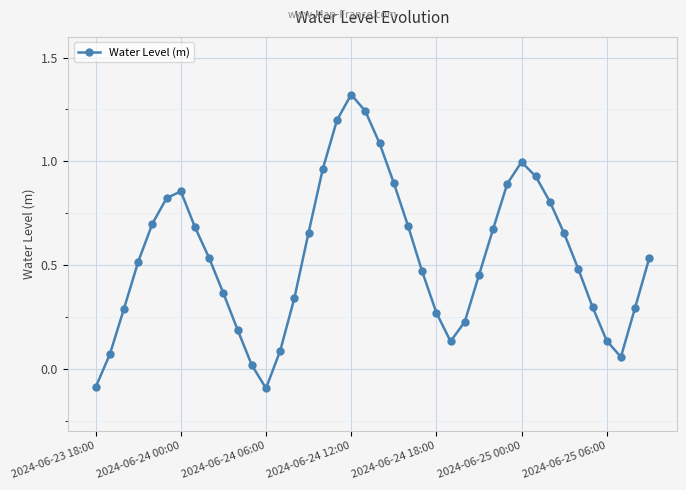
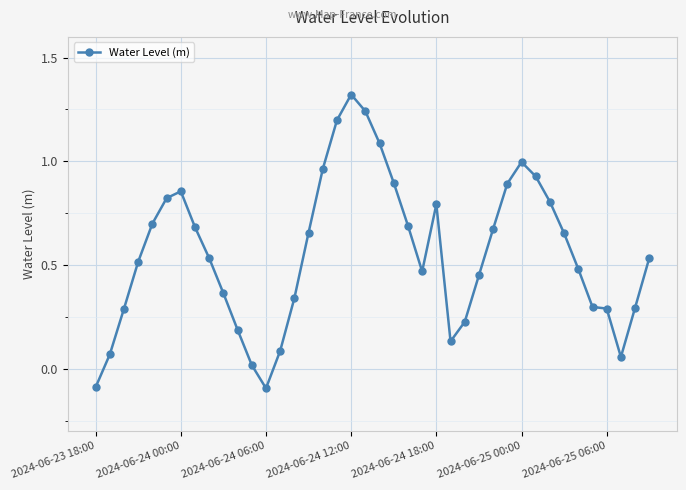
2024-06-24 18:00: 0.27 -> 0.79
2024-06-25 06:00: 0.13 -> 0.29
